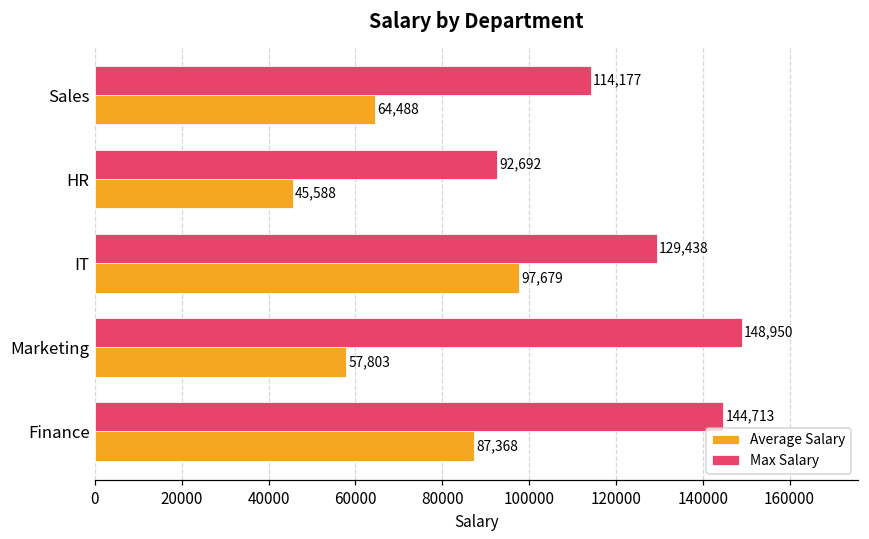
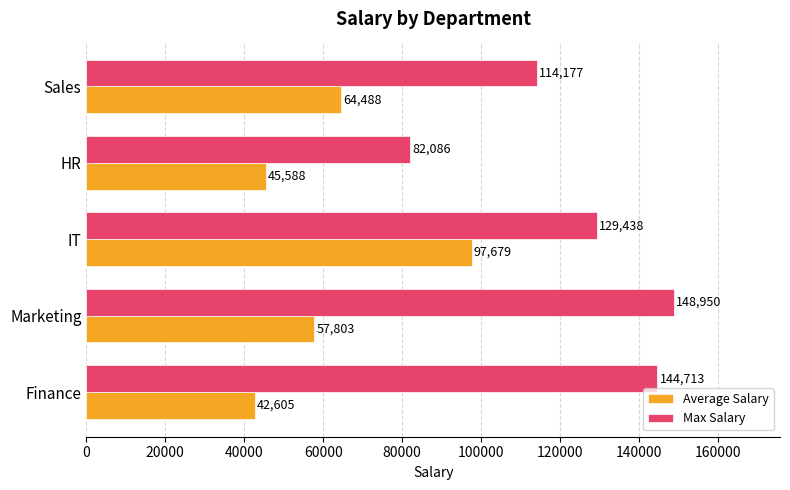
Max Salary, HR: 92,692 -> 82,086
Average Salary, Finance: 87,368 -> 42,605
